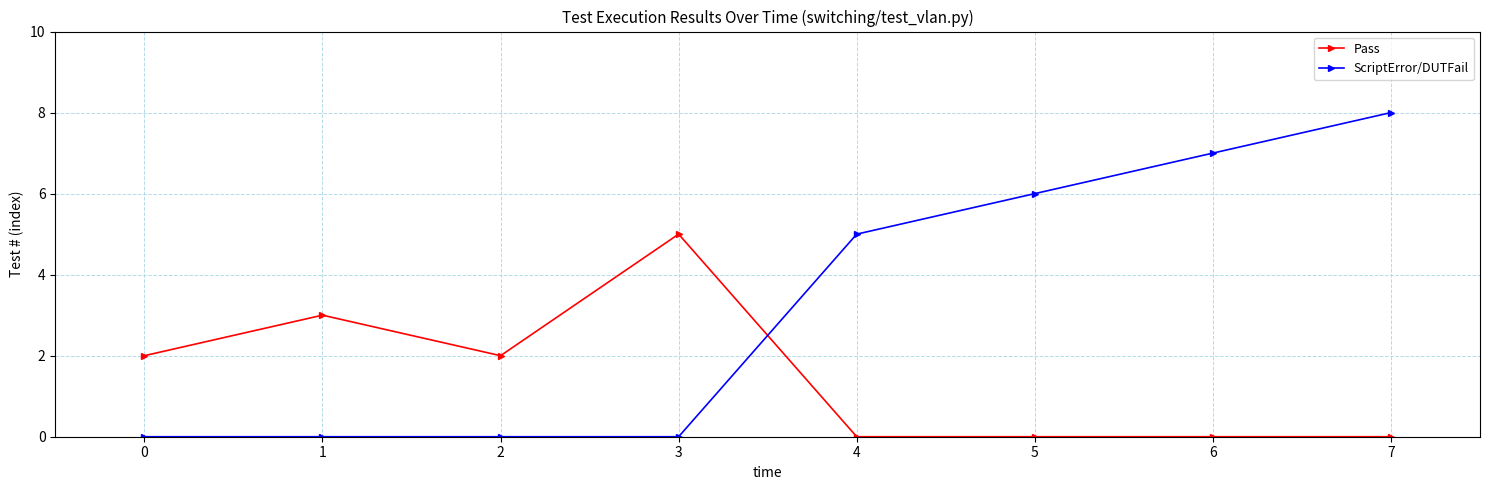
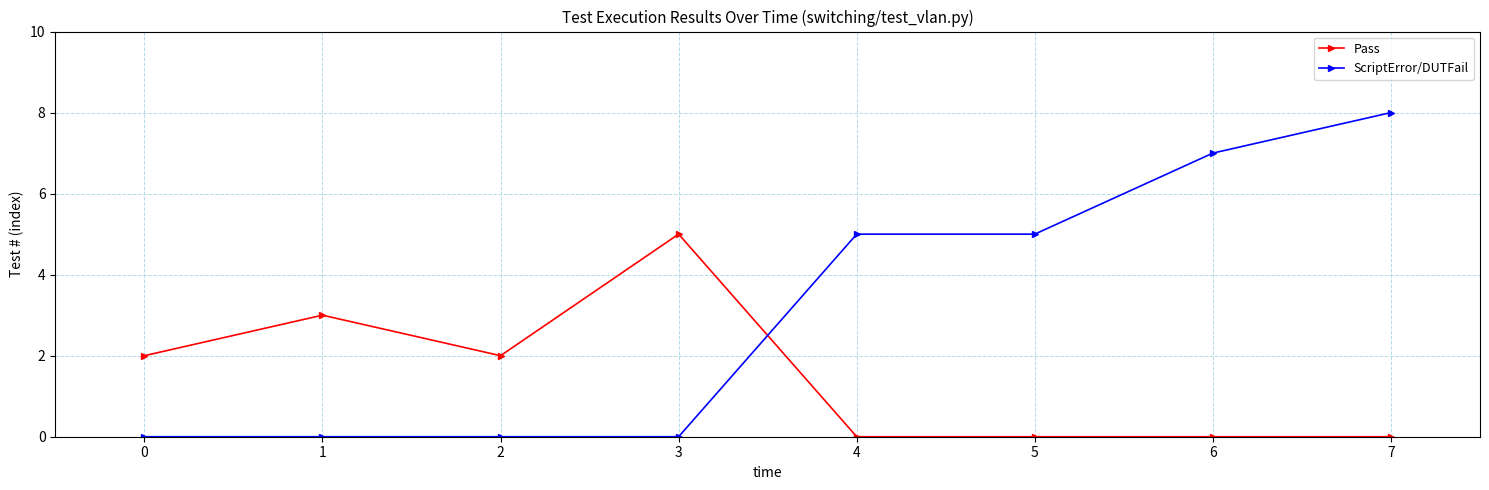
ScriptError/DUTFail, 5: 6 -> 5
